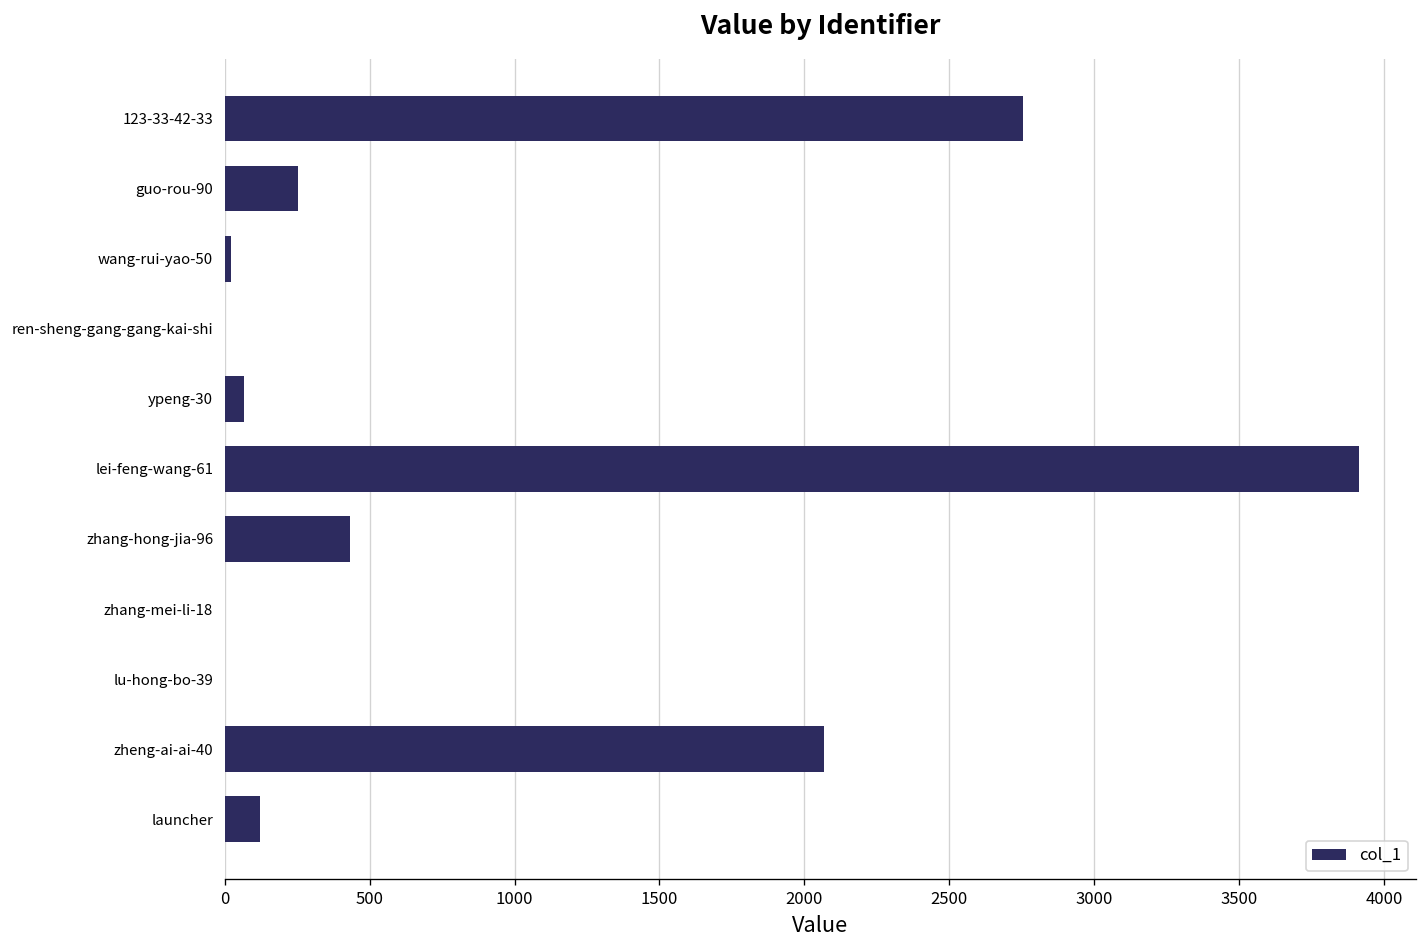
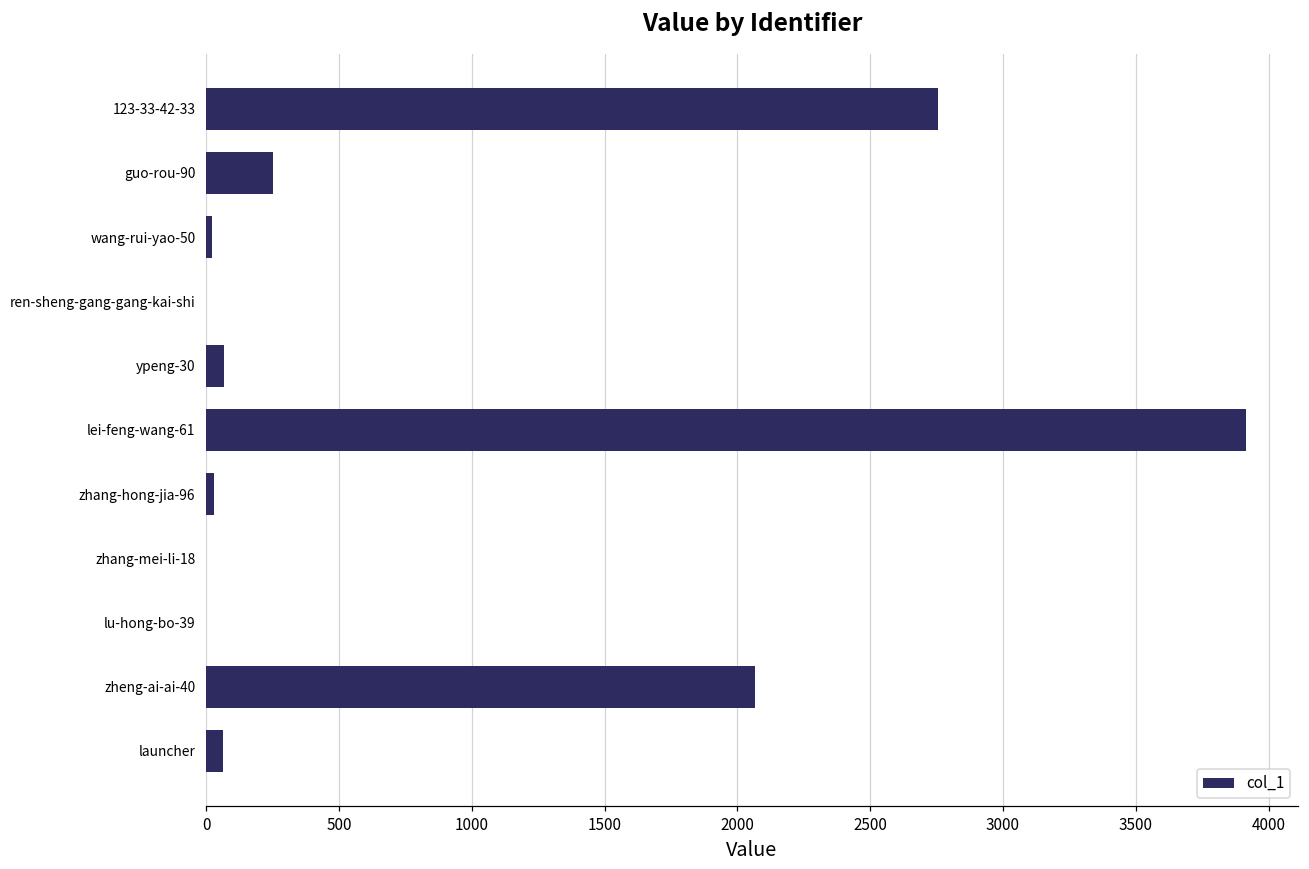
zhang-hong-jia-96: 430 -> 30
launcher: 120 -> 70
